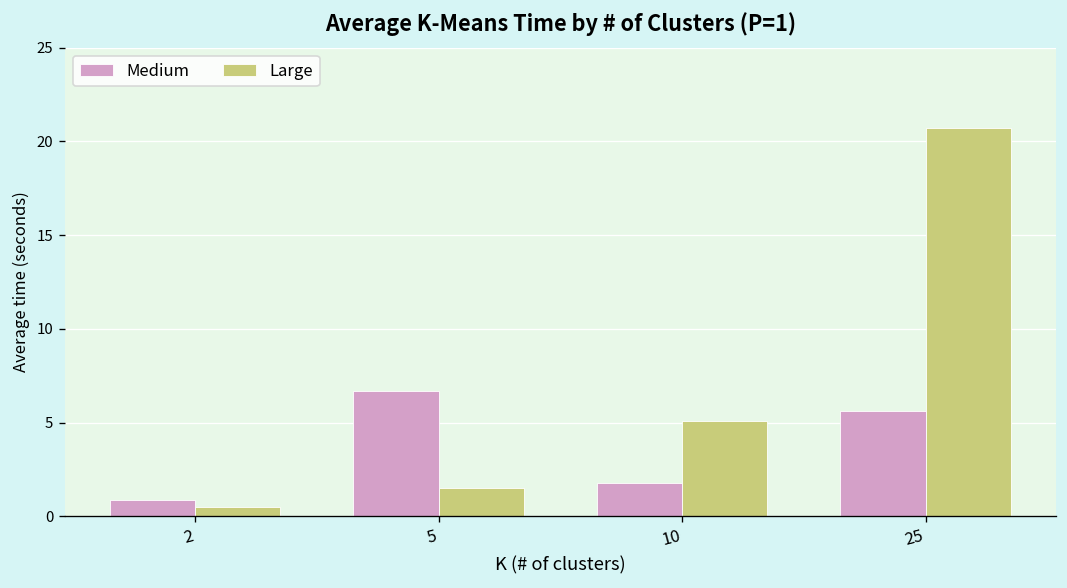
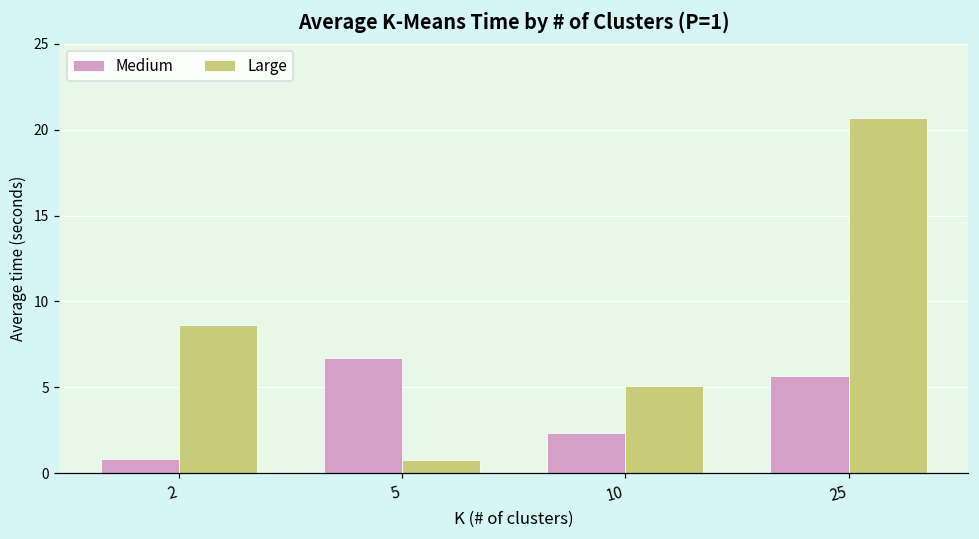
Large, 2: 0.5 -> 8.6
Large, 5: 1.5 -> 0.8
Medium, 10: 1.8 -> 2.3
